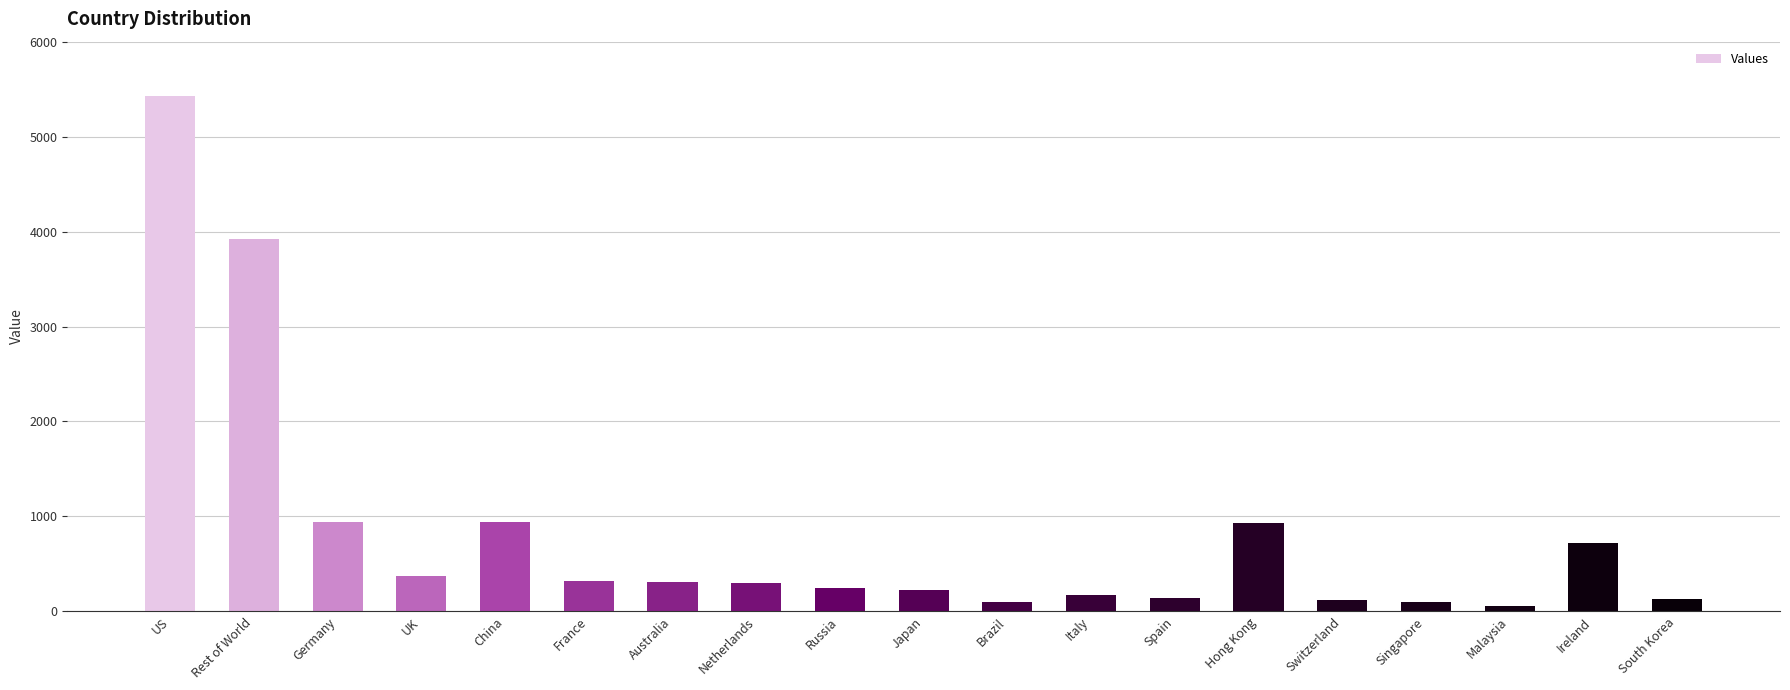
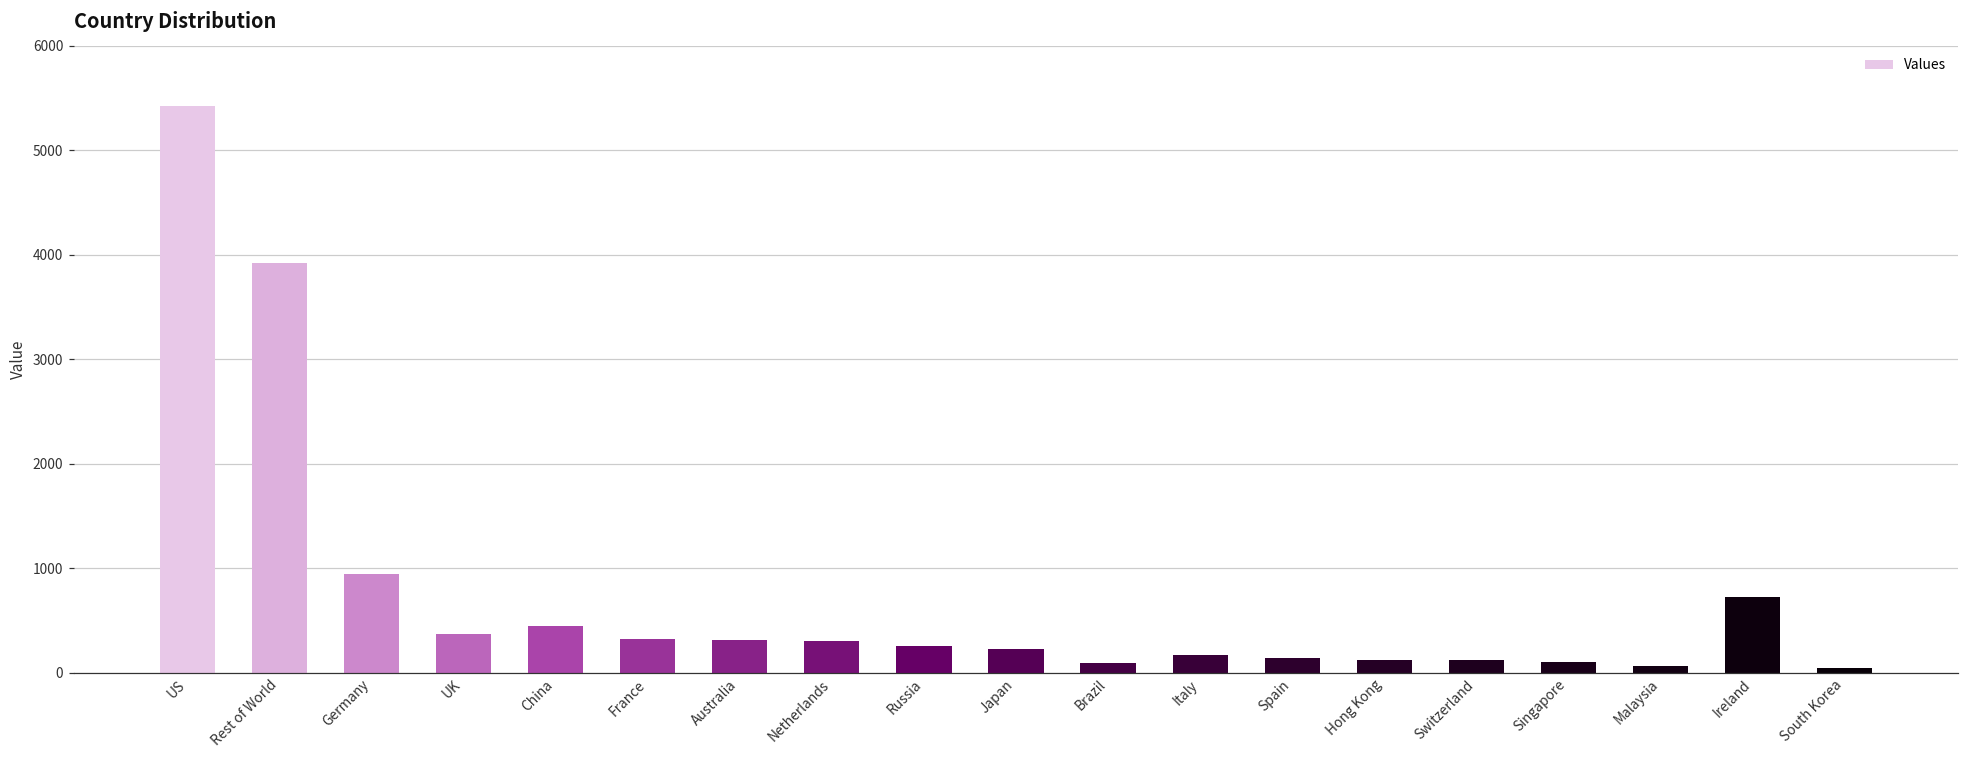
China: 900 -> 400
Hong Kong: 900 -> 100
South Korea: 100 -> 0
